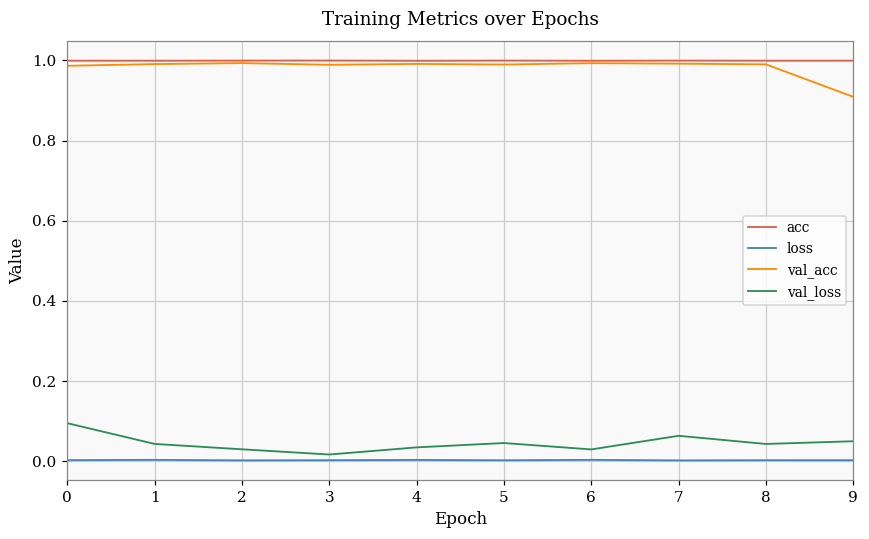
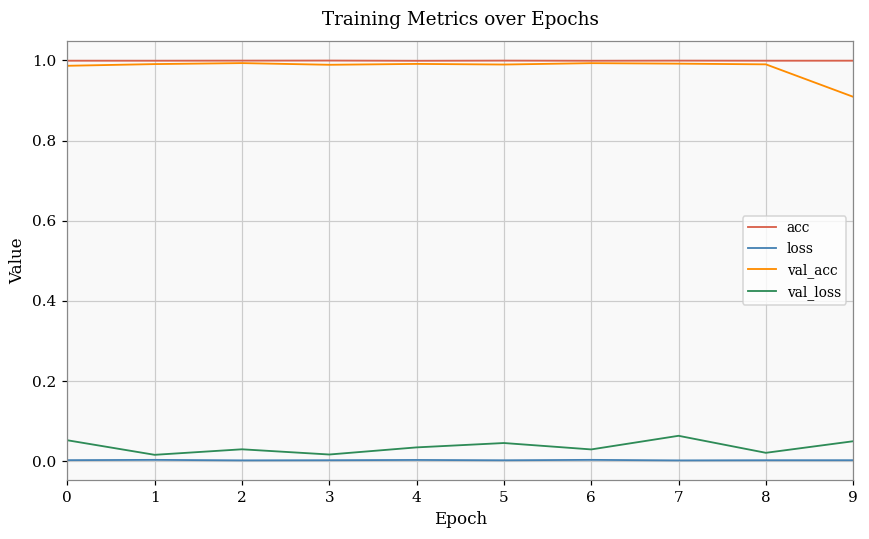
val_loss, 0: 0.10 -> 0.05
val_loss, 1: 0.04 -> 0.02
val_loss, 8: 0.04 -> 0.02
